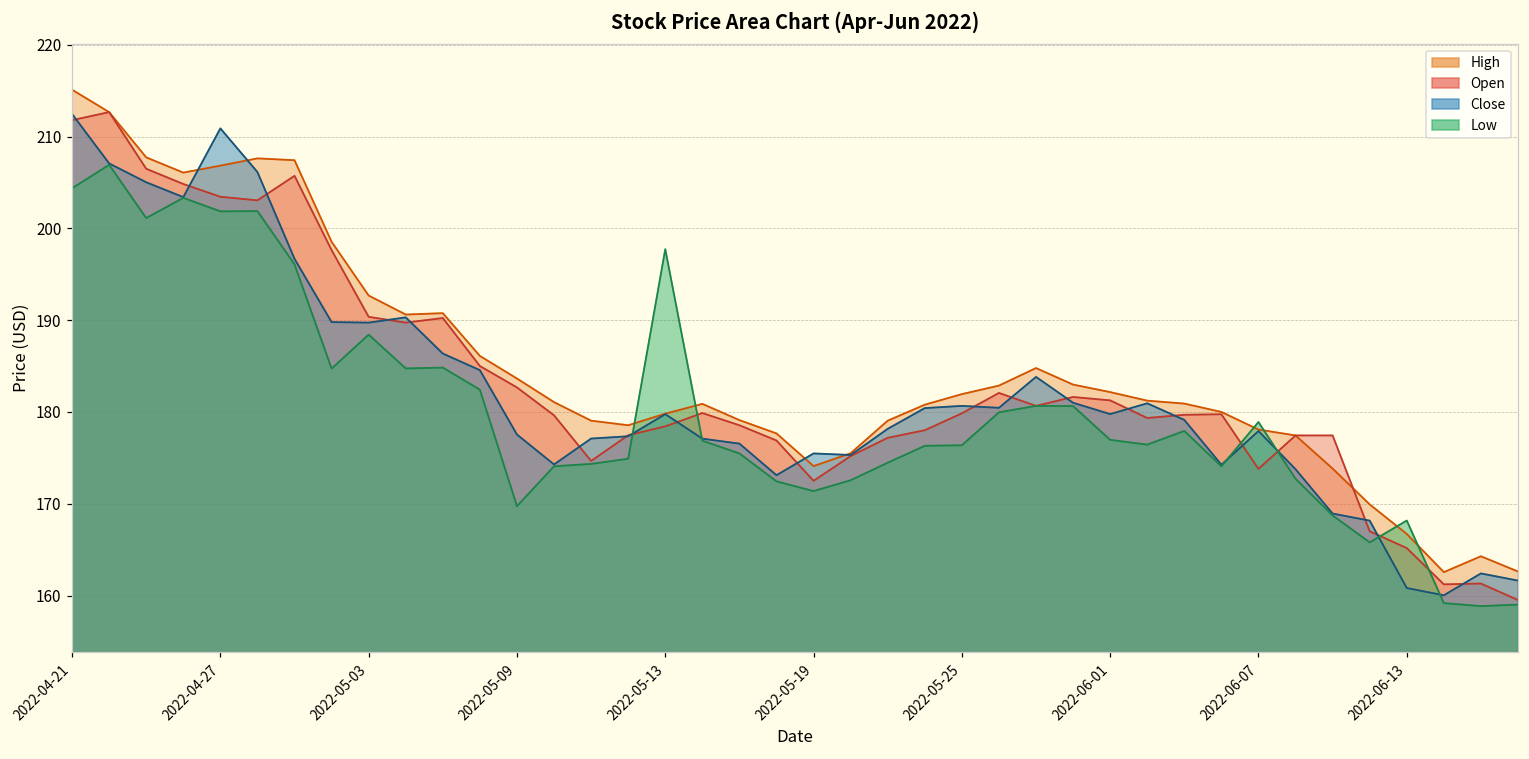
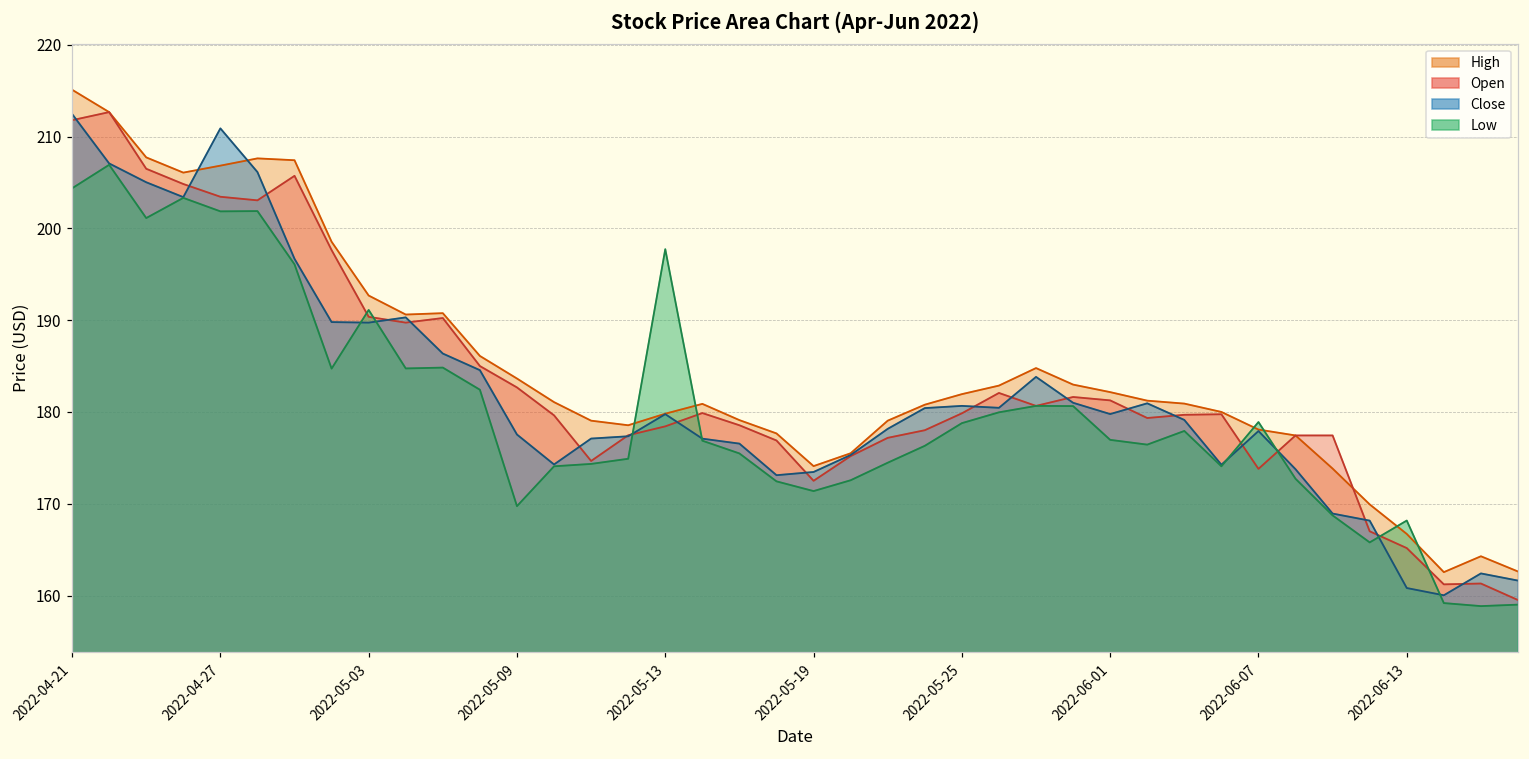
Low, 2022-05-03: 188 -> 191
Close, 2022-05-19: 175 -> 173
Low, 2022-05-25: 176 -> 179
